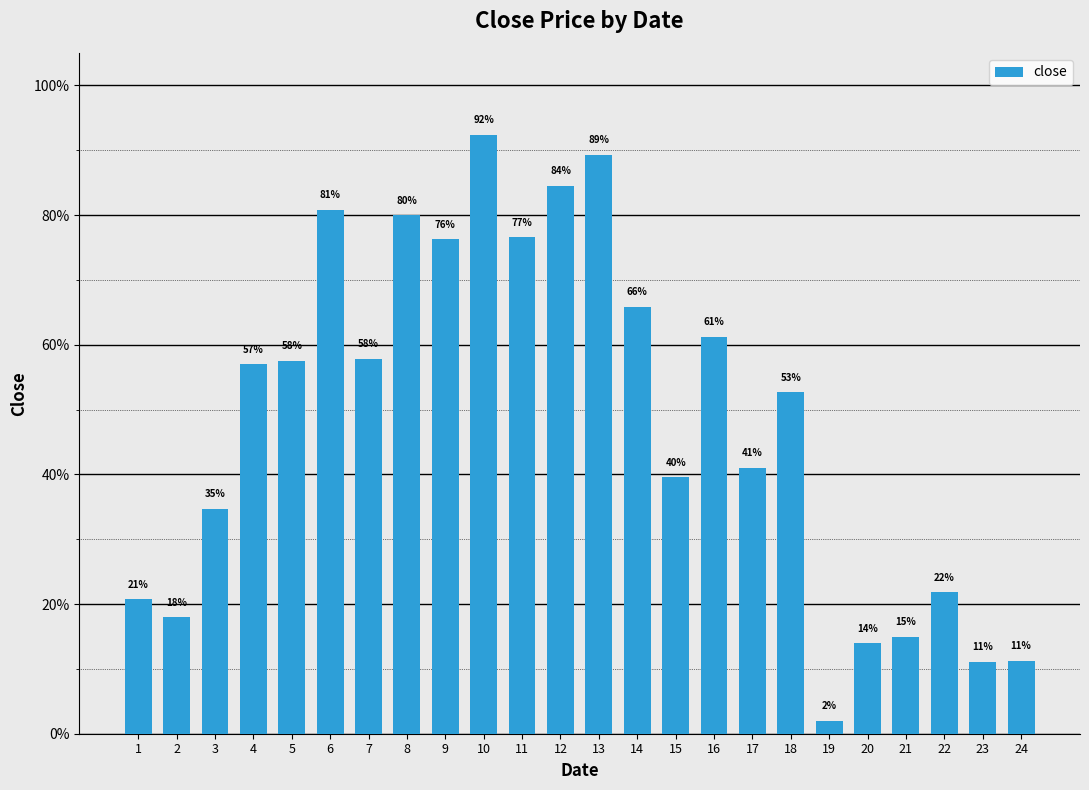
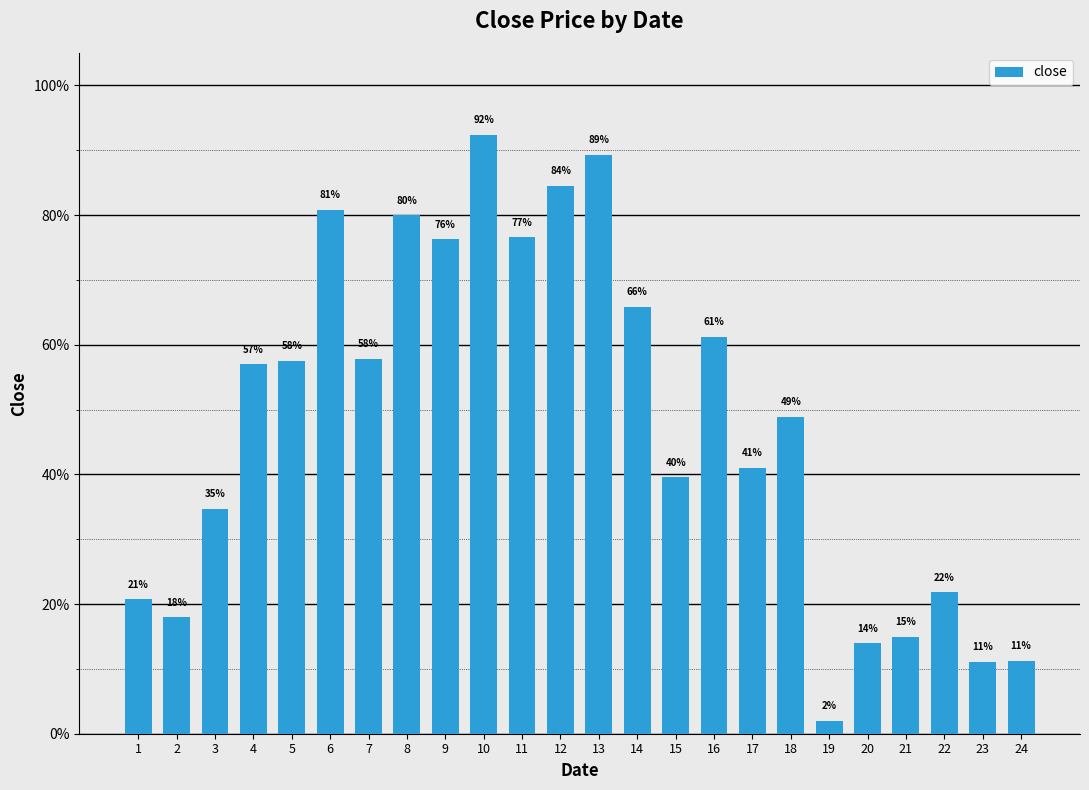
18: 53% -> 49%
